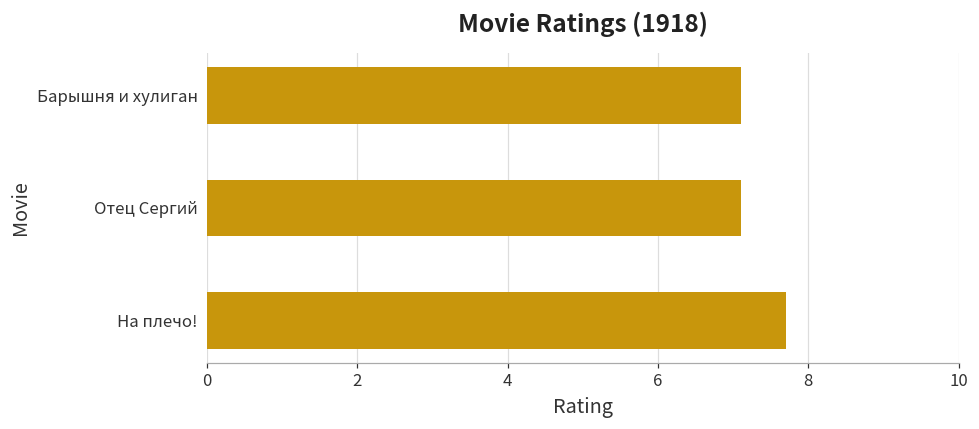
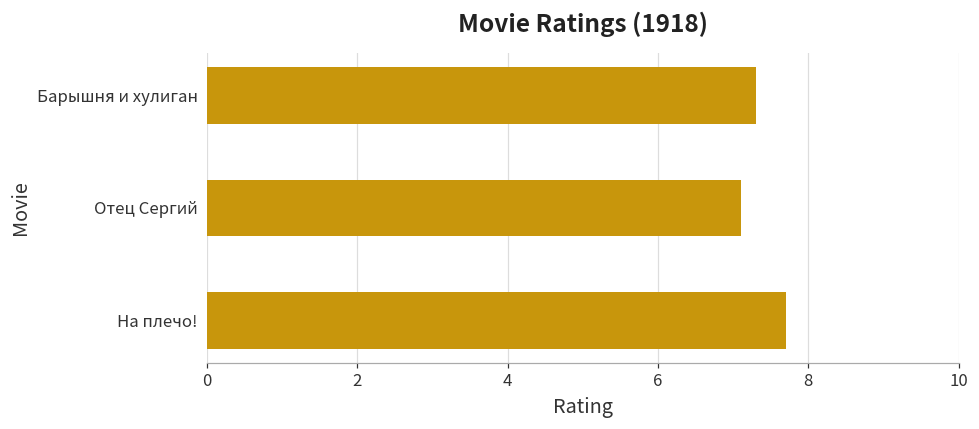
Барышня и хулиган: 7.1 -> 7.3
